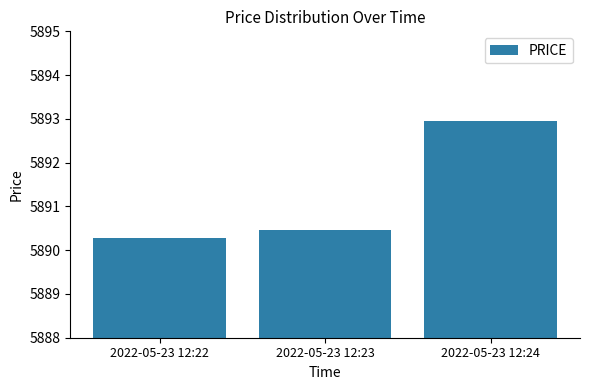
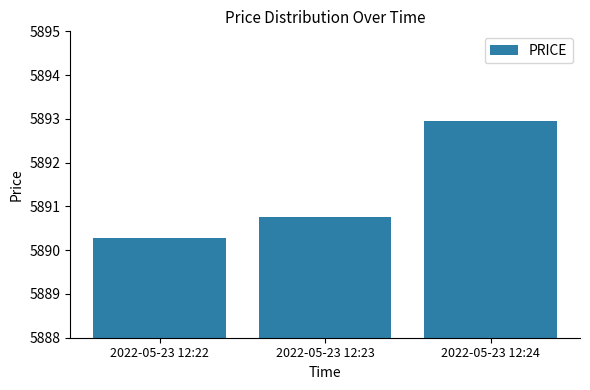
2022-05-23 12:23: 5890.5 -> 5890.8
